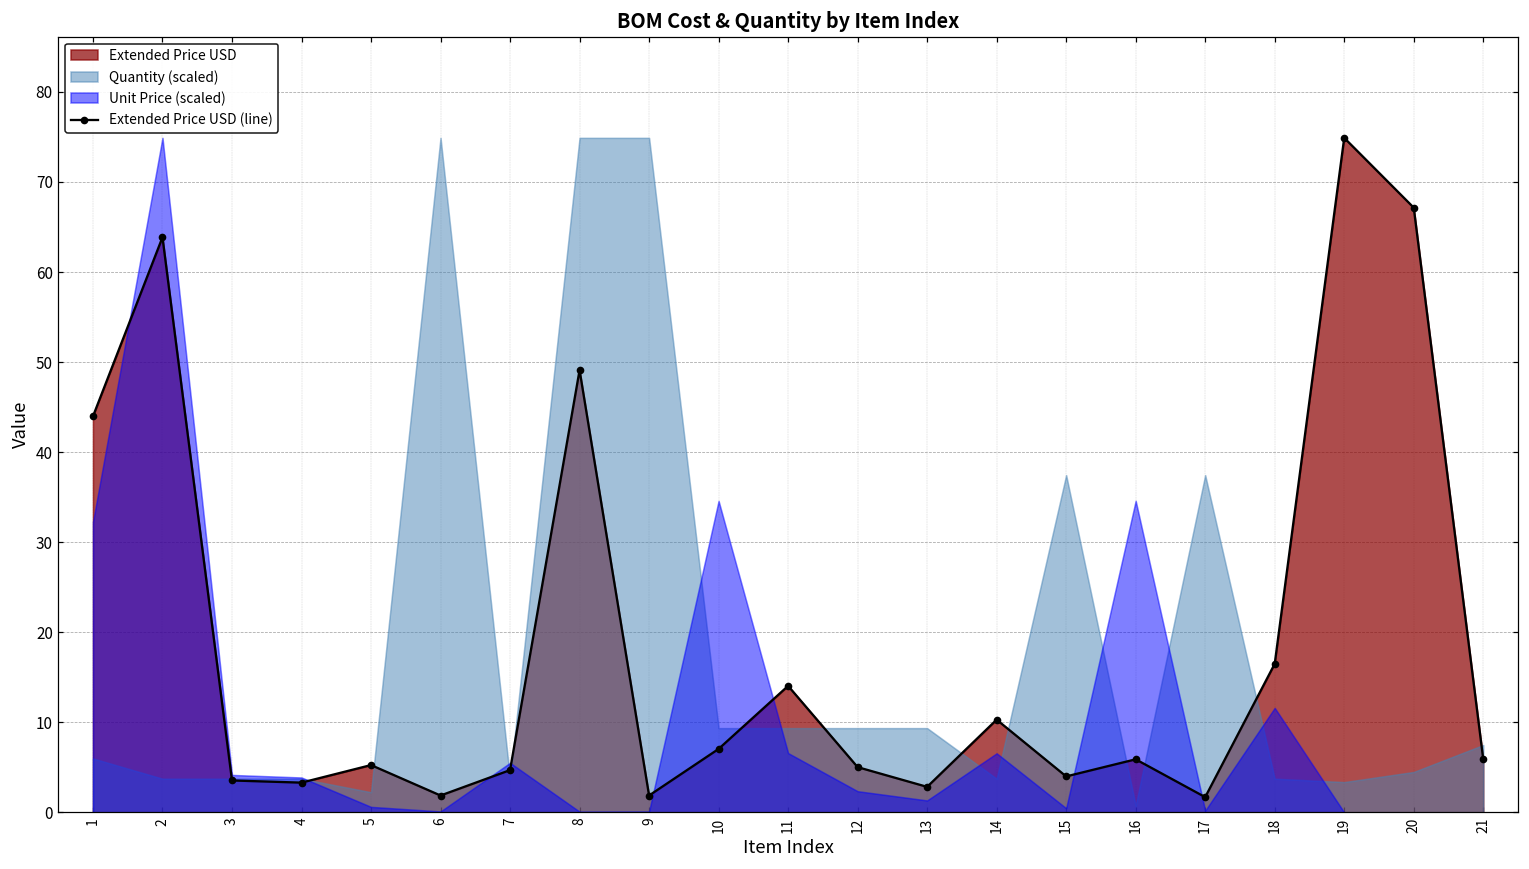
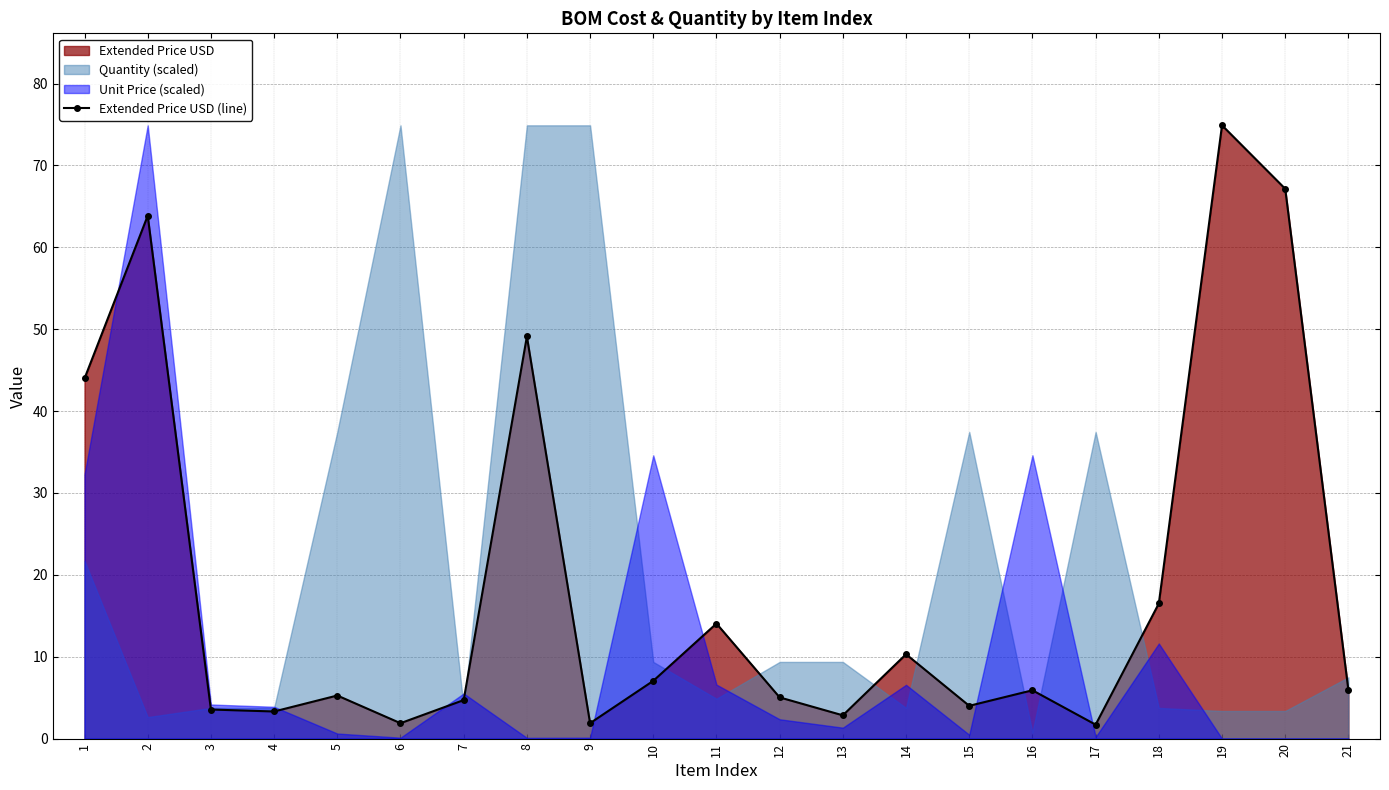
Quantity (scaled), 1: 6 -> 22
Quantity (scaled), 2: 4 -> 3
Quantity (scaled), 5: 2 -> 37
Quantity (scaled), 11: 9 -> 5
Quantity (scaled), 20: 4 -> 3
